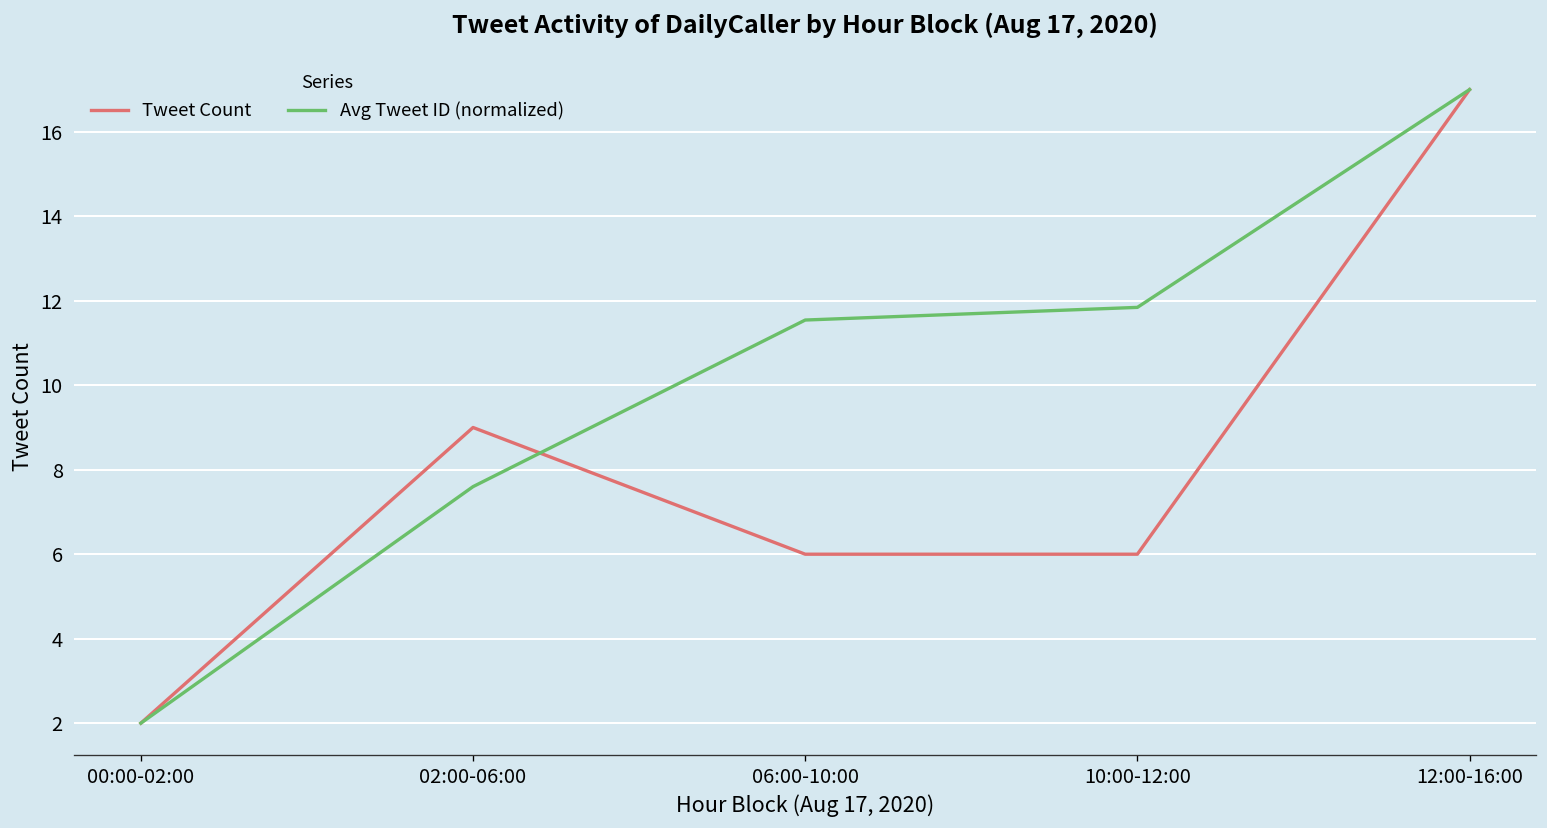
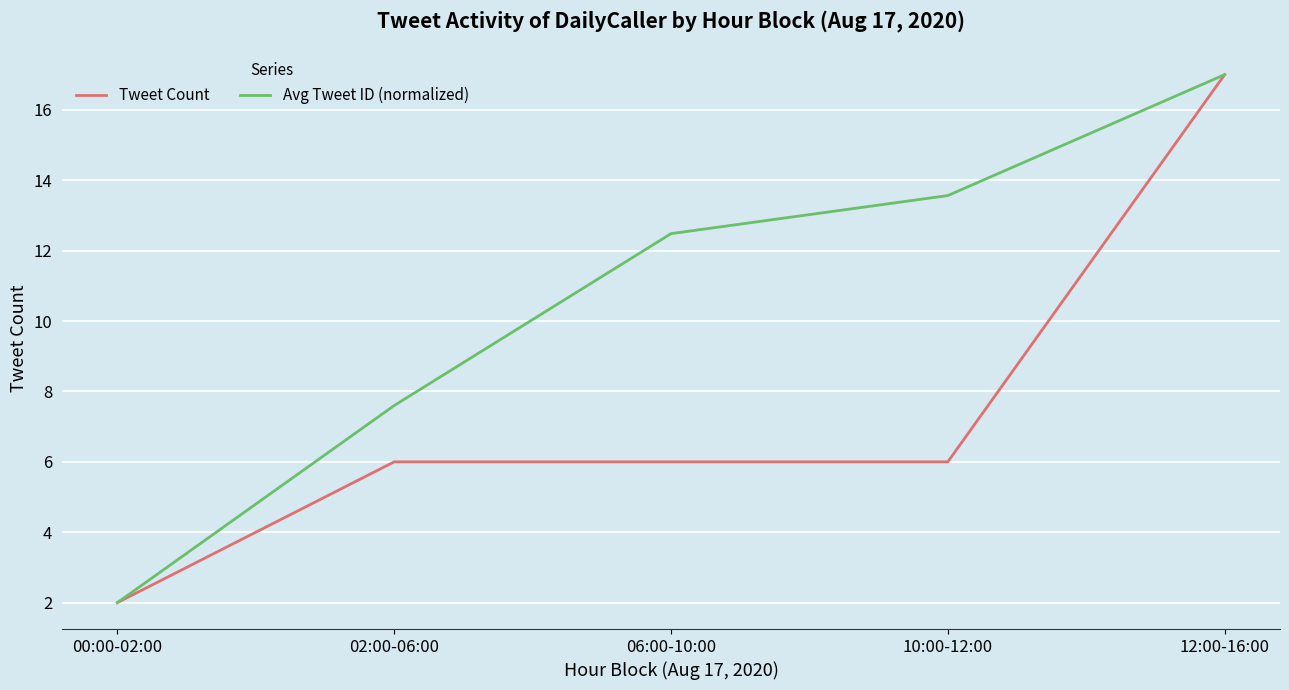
Tweet Count, 02:00-06:00: 9 -> 6
Avg Tweet ID (normalized), 06:00-10:00: 11.5 -> 12.5
Avg Tweet ID (normalized), 10:00-12:00: 11.8 -> 13.6
